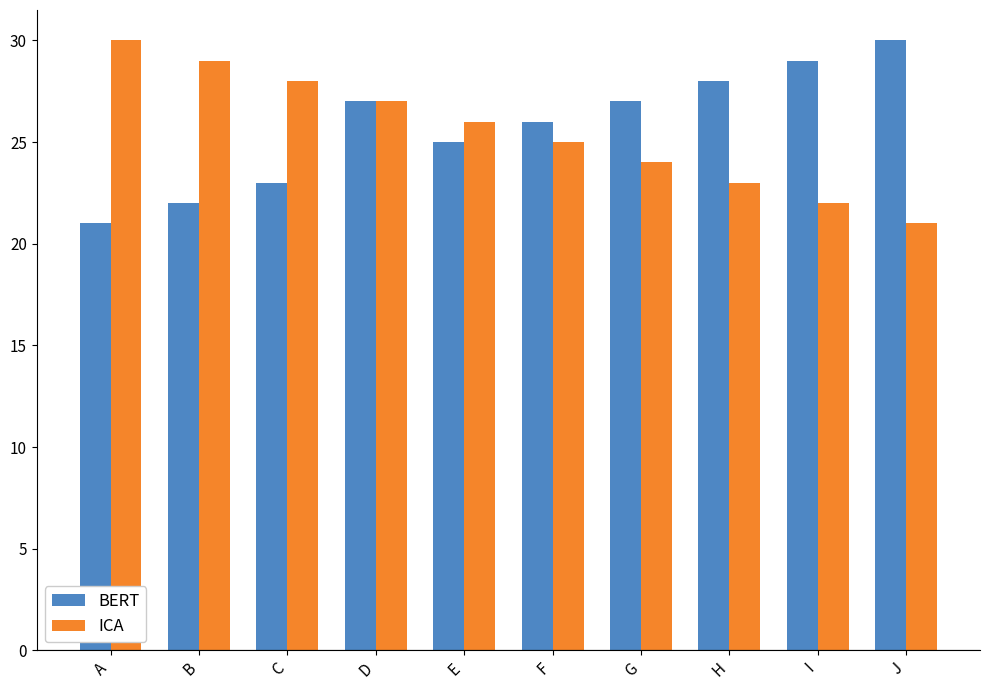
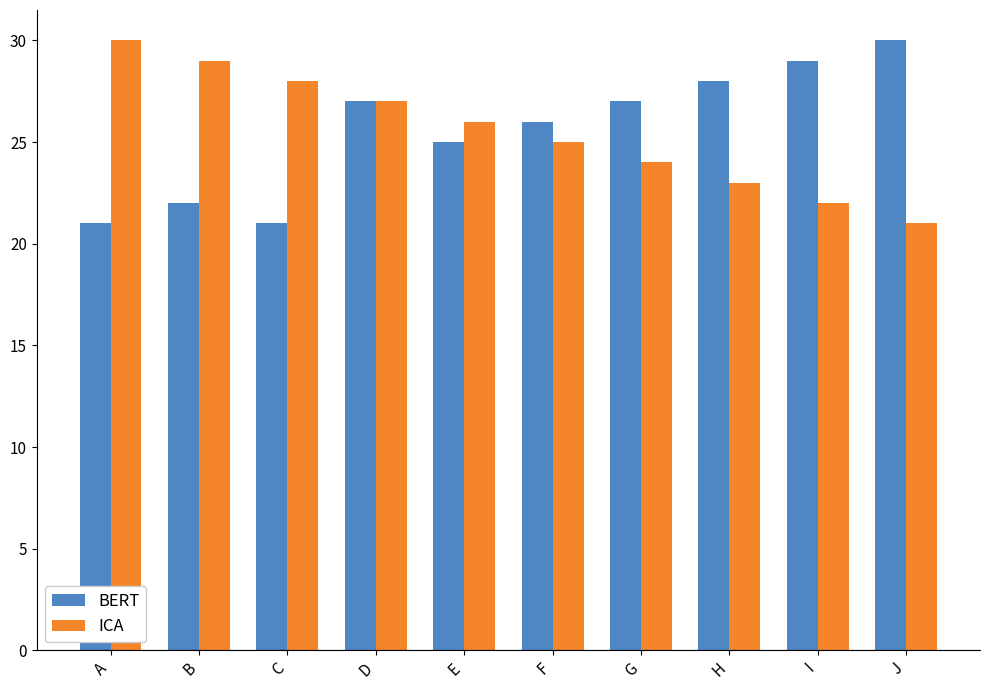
BERT, C: 23 -> 21
